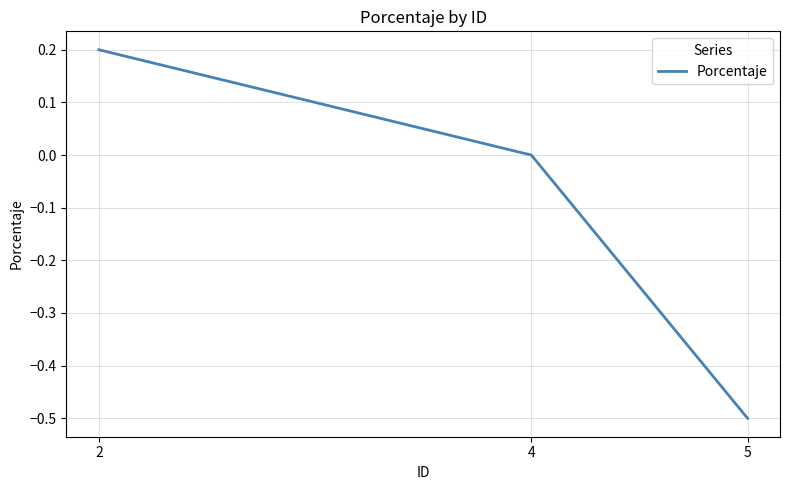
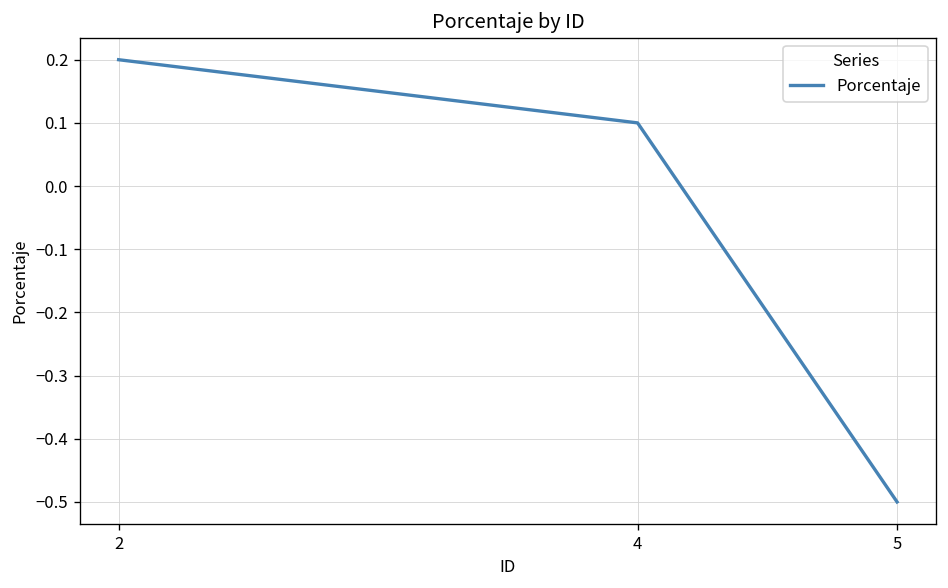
4: 0.0 -> 0.1
